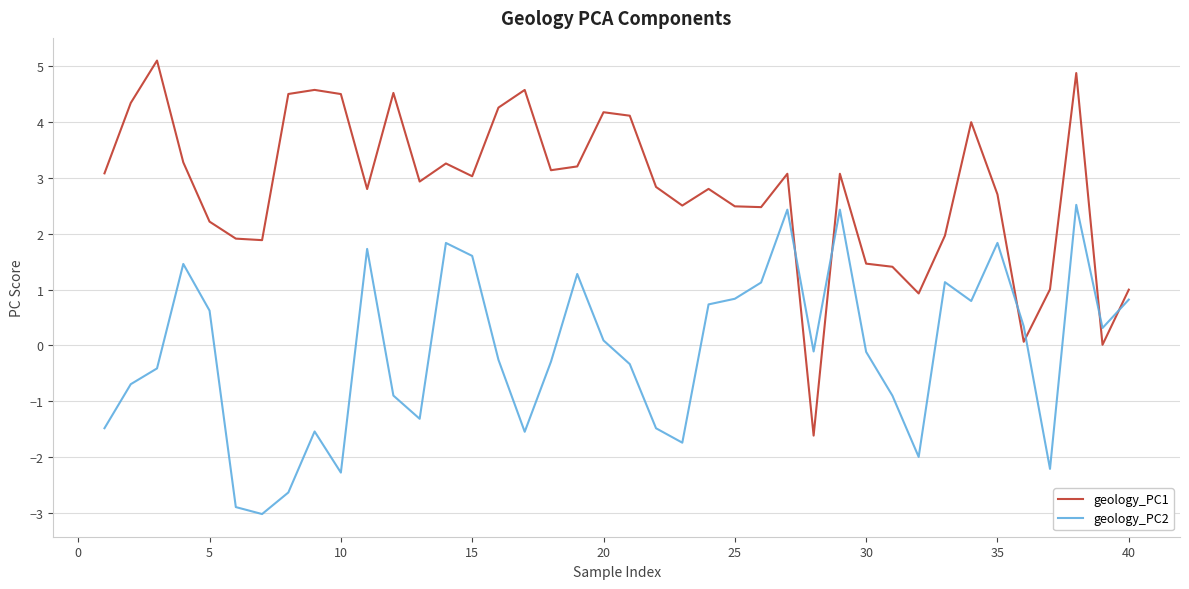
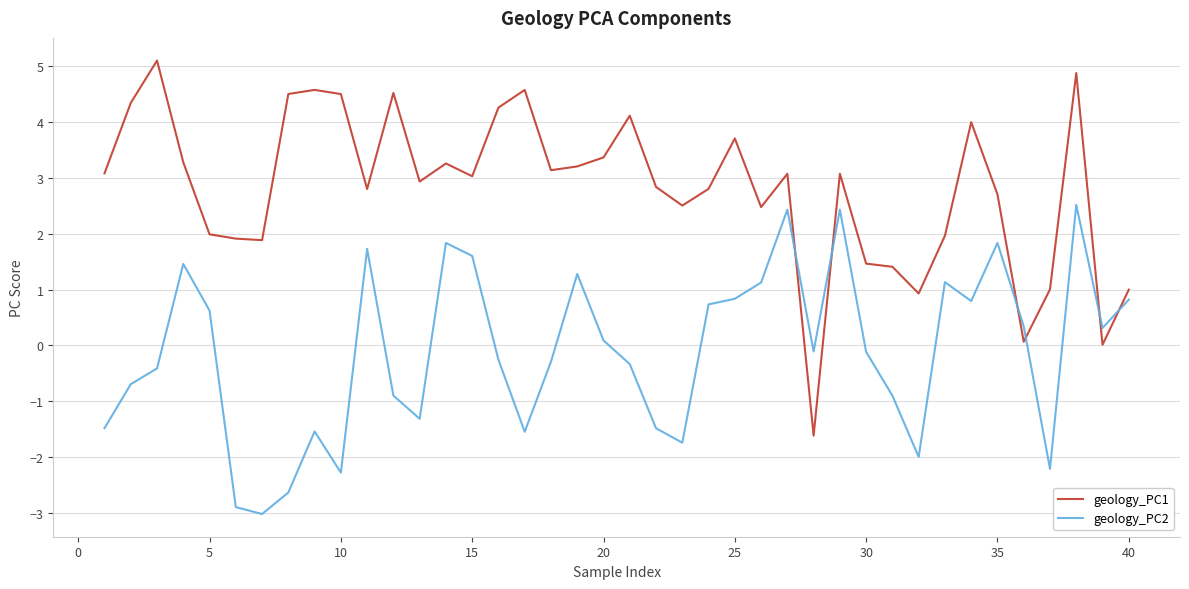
geology_PC1, 5: 2.2 -> 2.0
geology_PC1, 20: 4.2 -> 3.4
geology_PC1, 25: 2.5 -> 3.7
